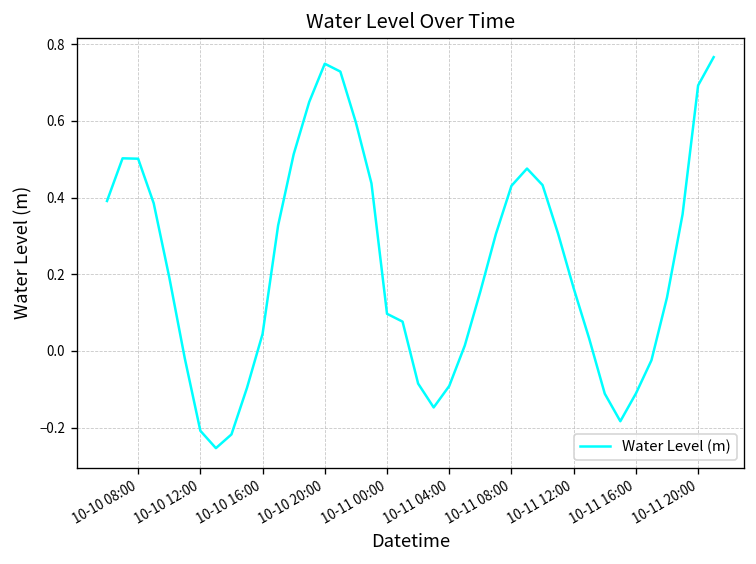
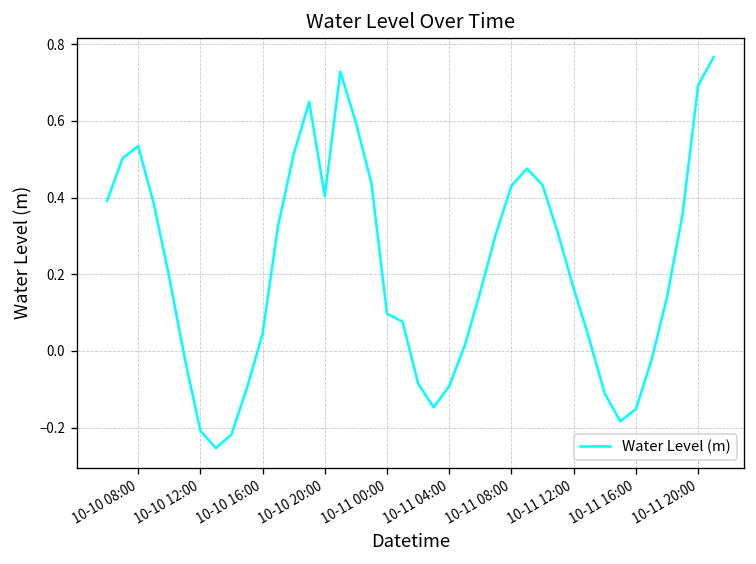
10-10 08:00: 0.50 -> 0.53
10-10 20:00: 0.75 -> 0.40
10-11 16:00: -0.11 -> -0.15
